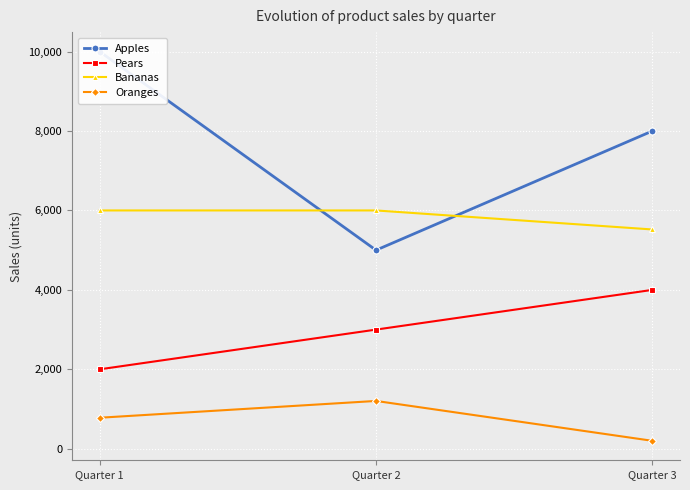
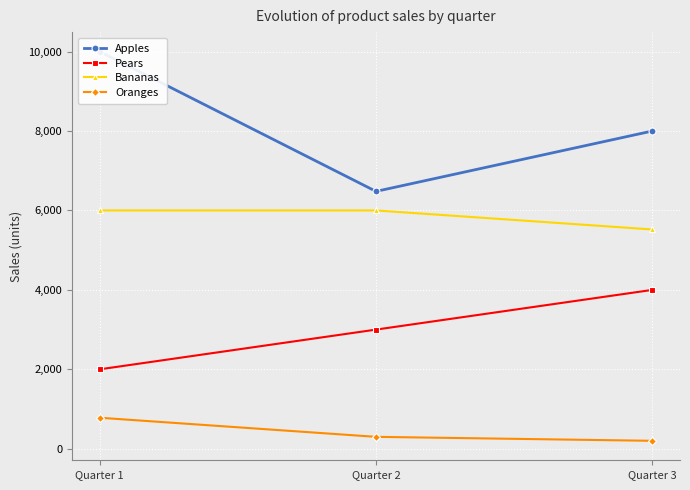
Apples, Quarter 2: 5,000 -> 6,500
Oranges, Quarter 2: 1,200 -> 300
